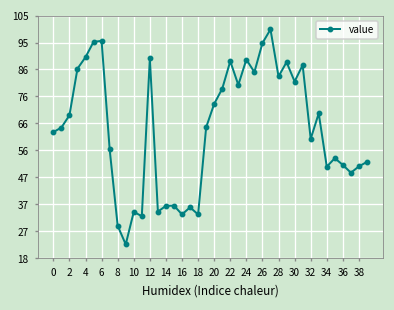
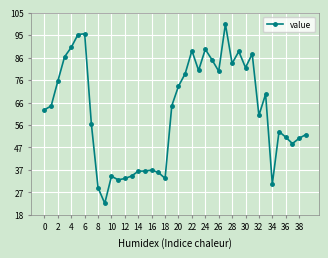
2: 69 -> 75
12: 90 -> 33
16: 33 -> 37
26: 95 -> 80
34: 51 -> 31
